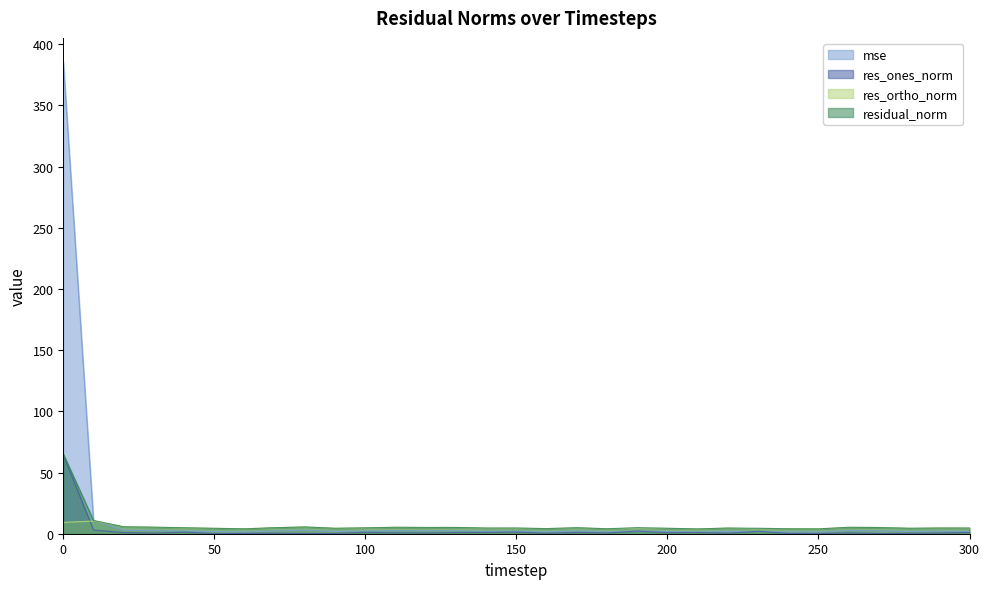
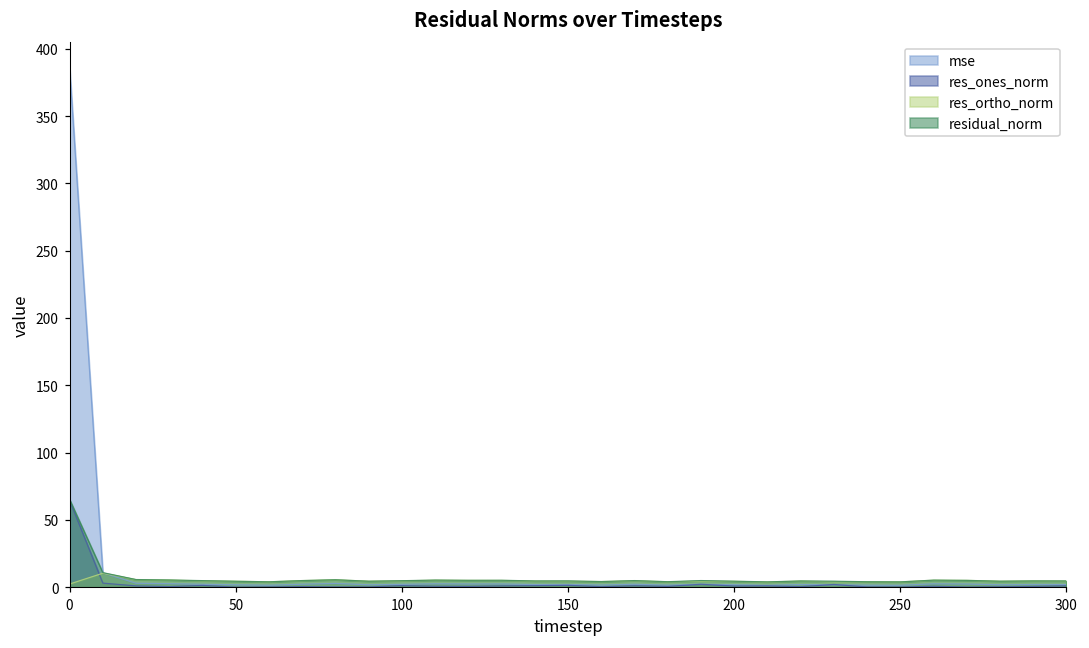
res_ortho_norm, 0: 9 -> 2
